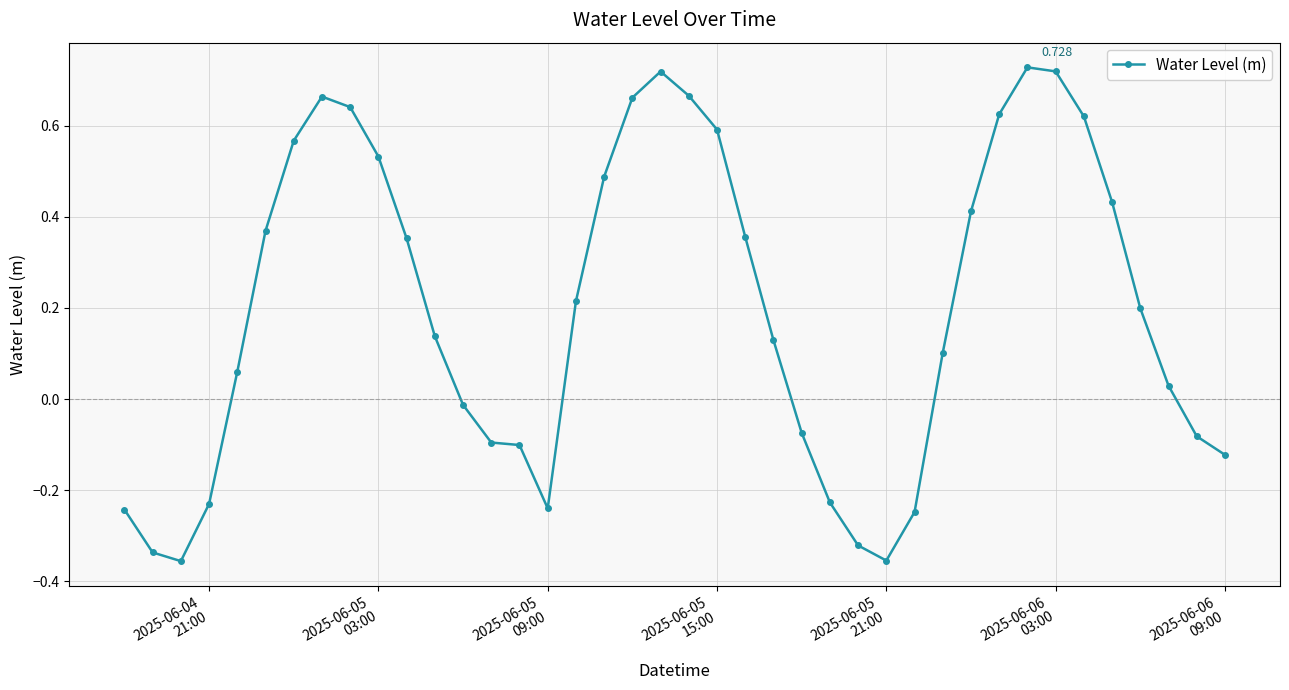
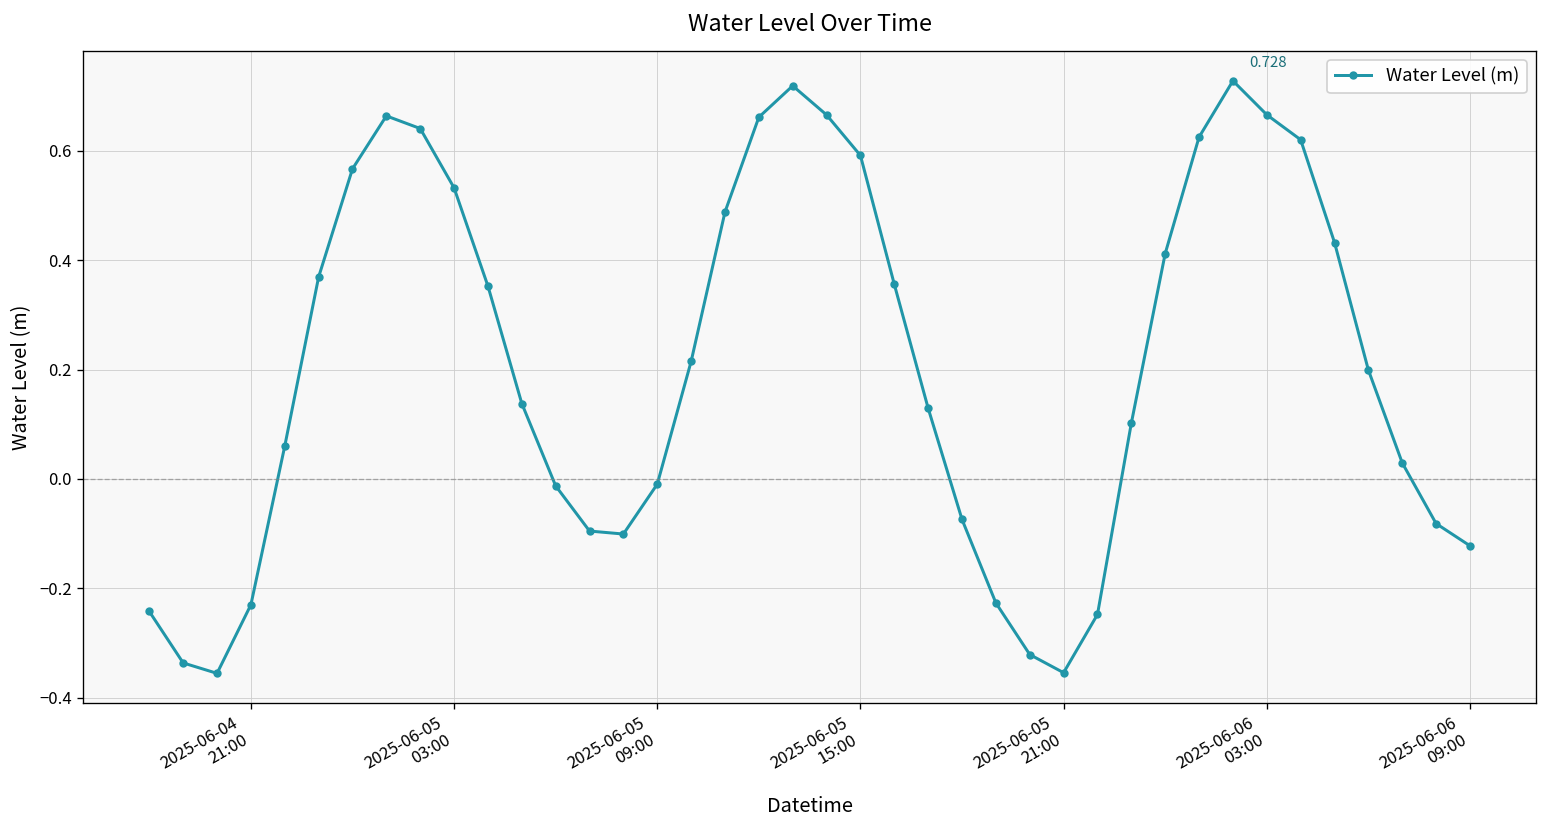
2025-06-05 09:00: -0.24 -> -0.01
2025-06-06 03:00: 0.72 -> 0.67
